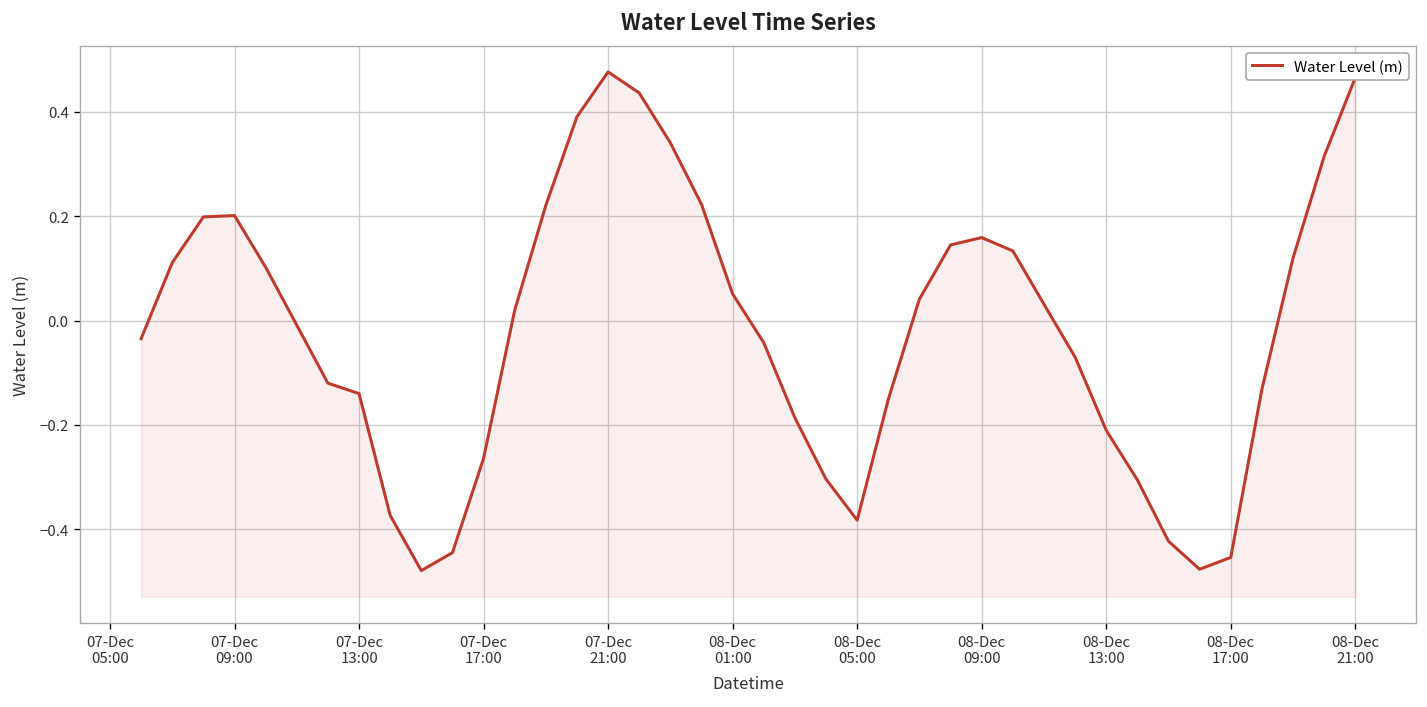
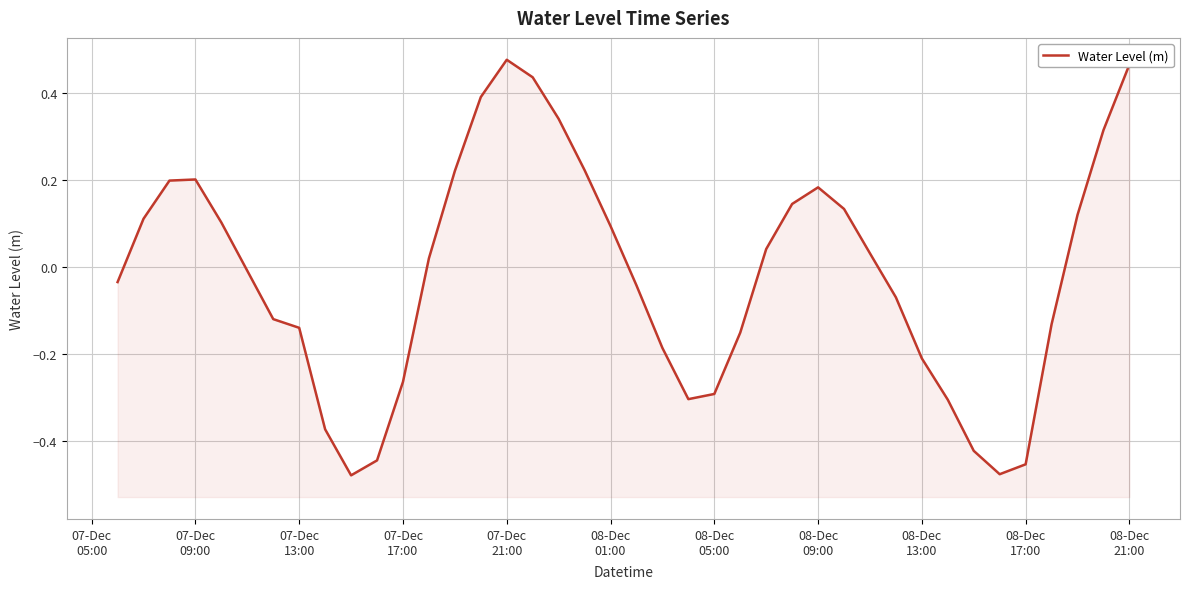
08-Dec 01:00: 0.05 -> 0.09
08-Dec 05:00: -0.38 -> -0.29
08-Dec 09:00: 0.16 -> 0.18
